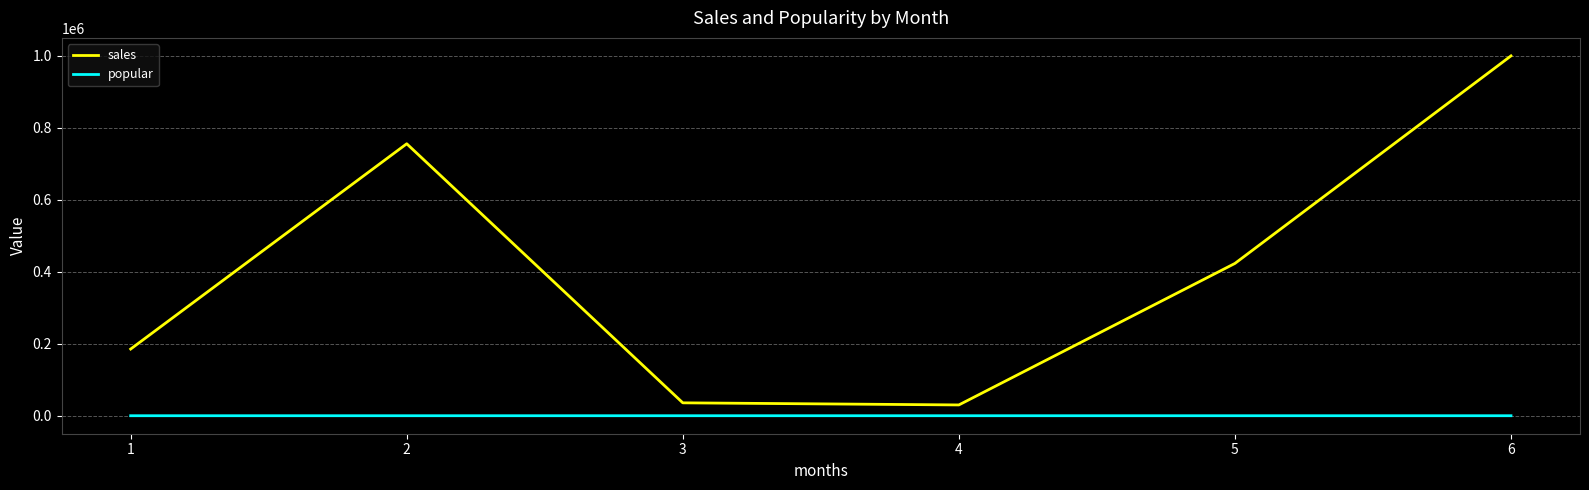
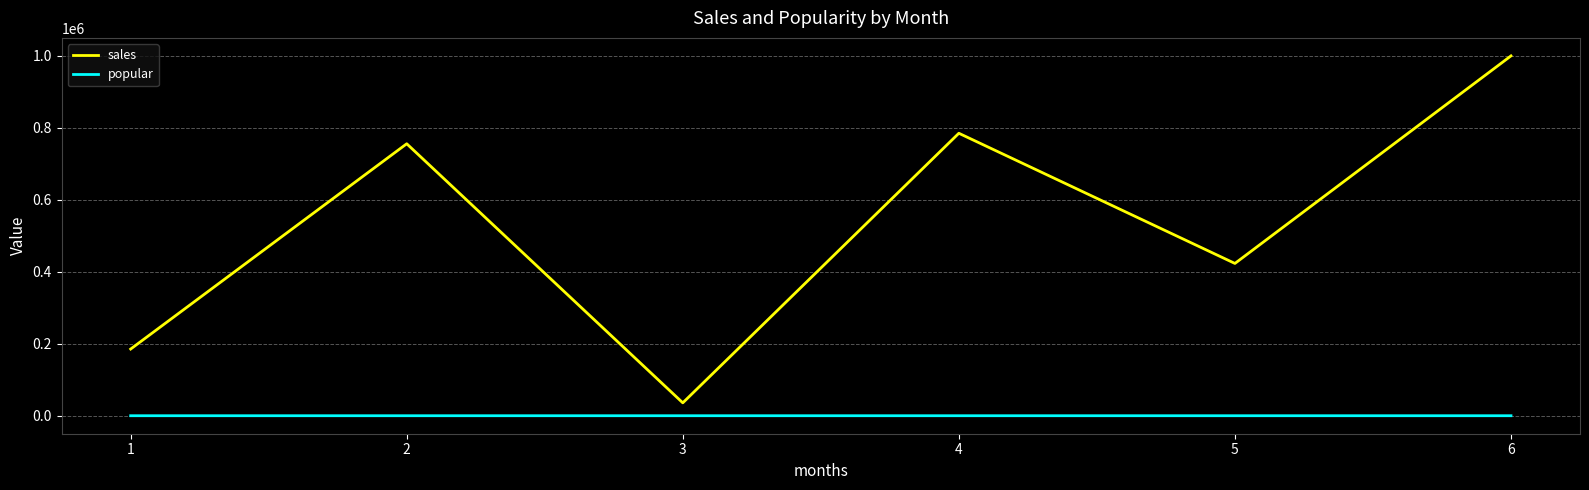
sales, 4: 30000 -> 780000
